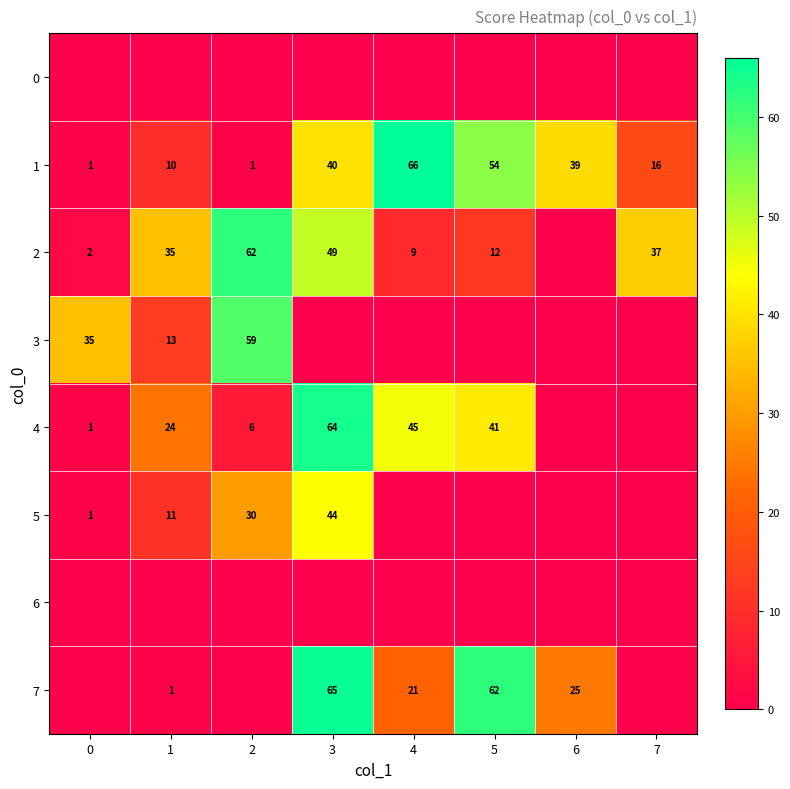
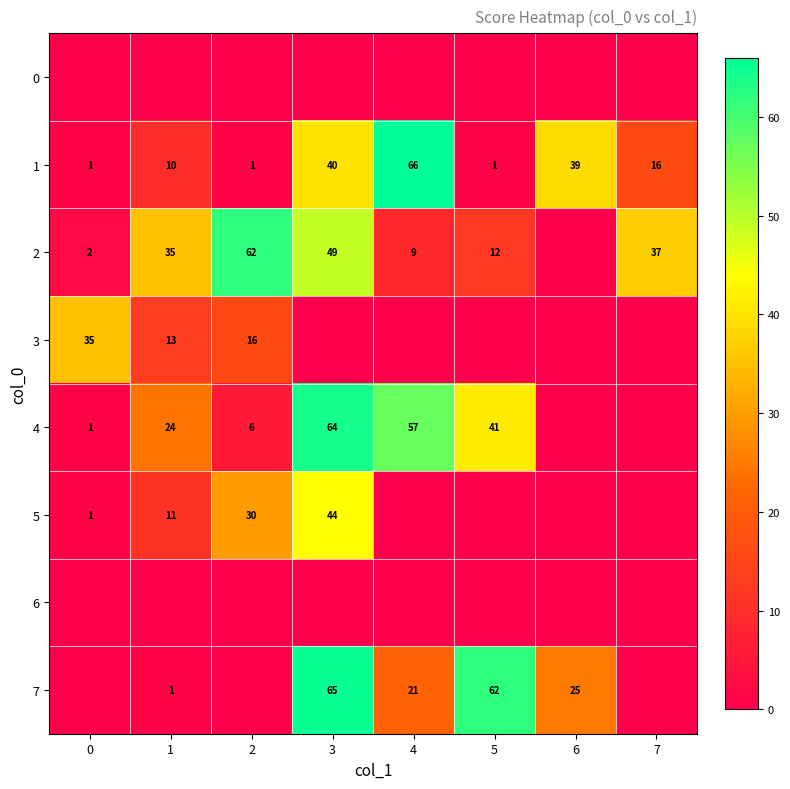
1, 5: 54 -> 1
3, 2: 59 -> 16
4, 4: 45 -> 57
